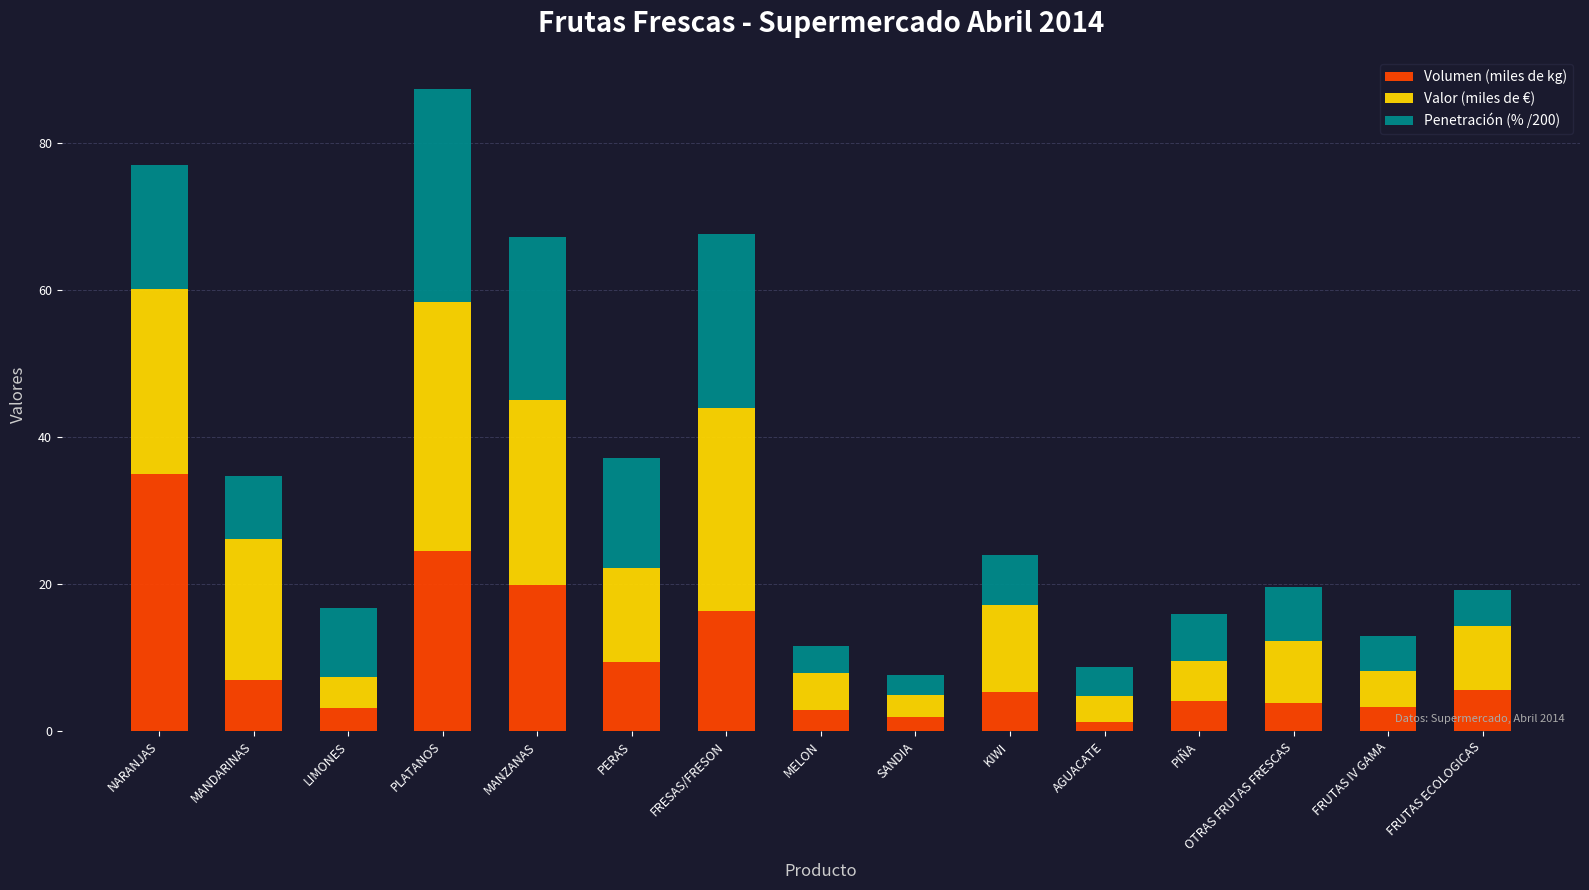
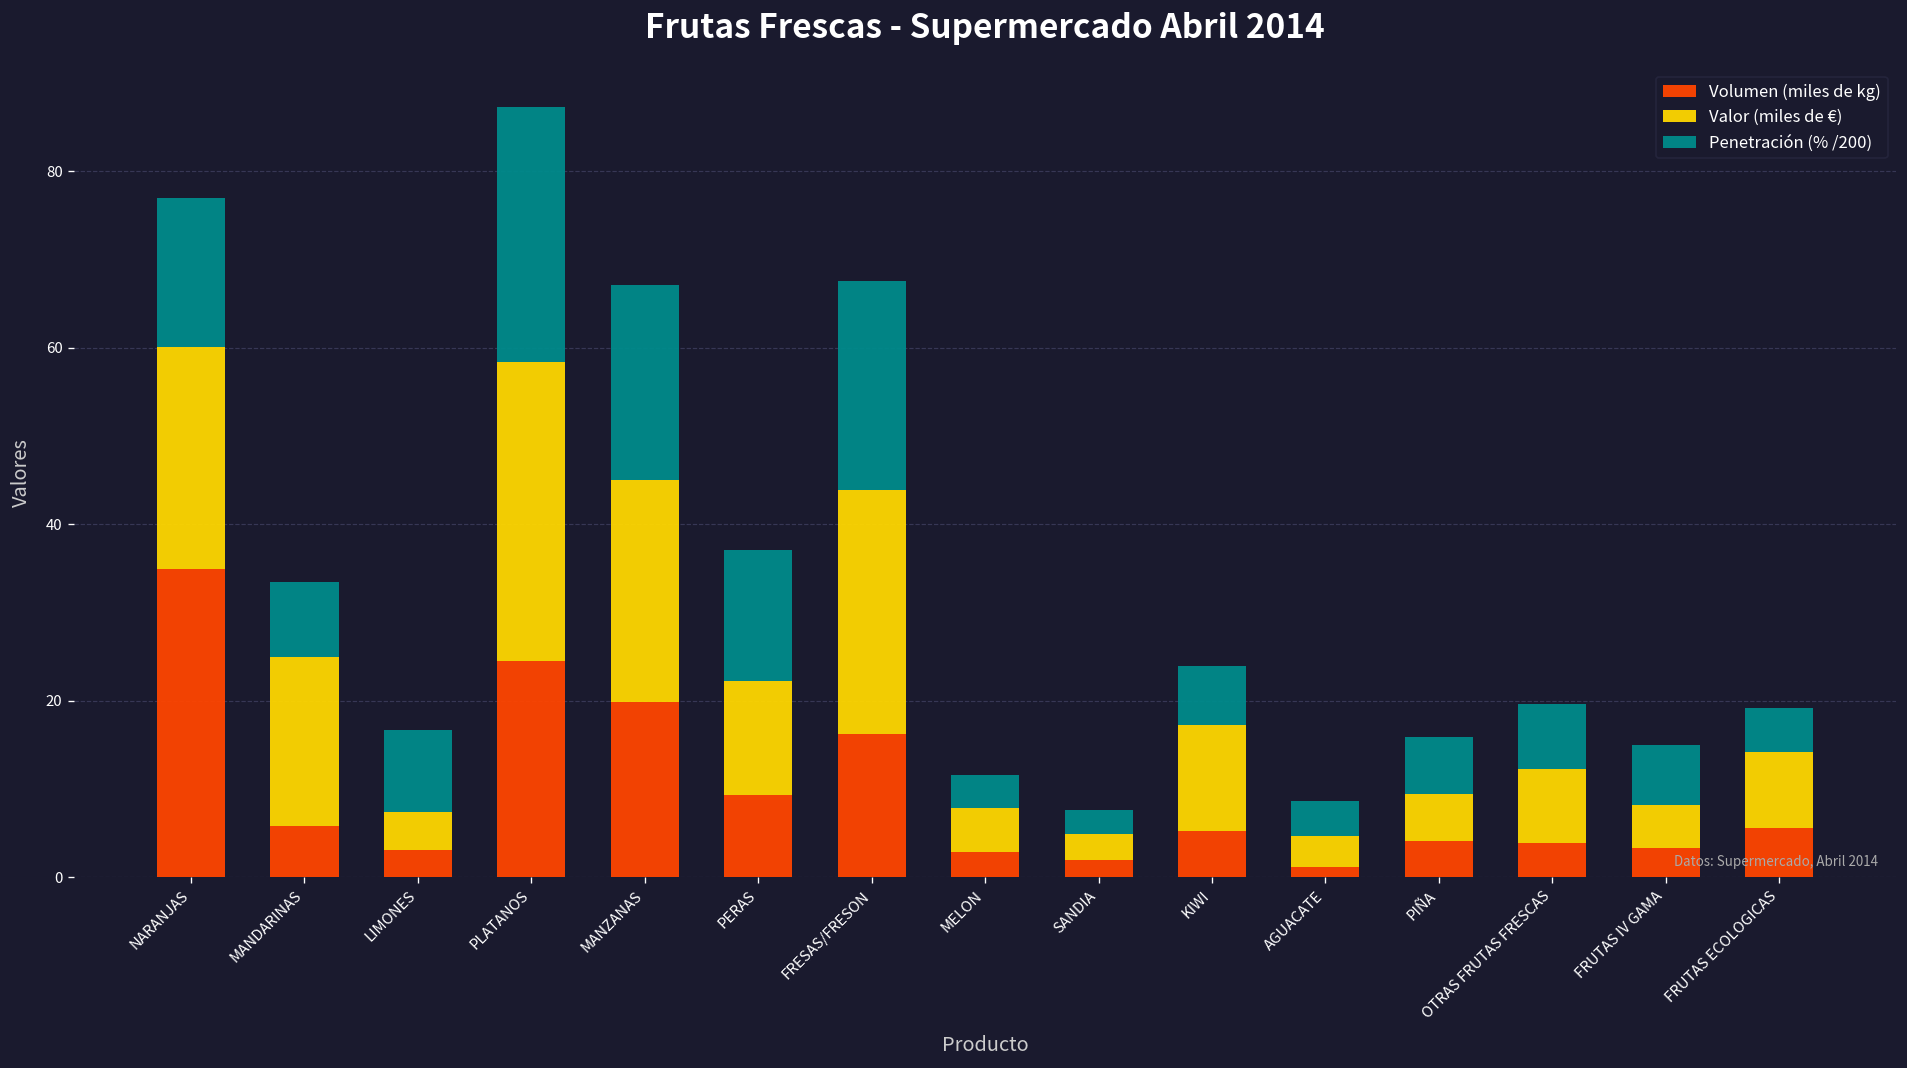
Volumen (miles de kg), MANDARINAS: 7 -> 6
Penetración (% /200), FRUTAS IV GAMA: 5 -> 7
